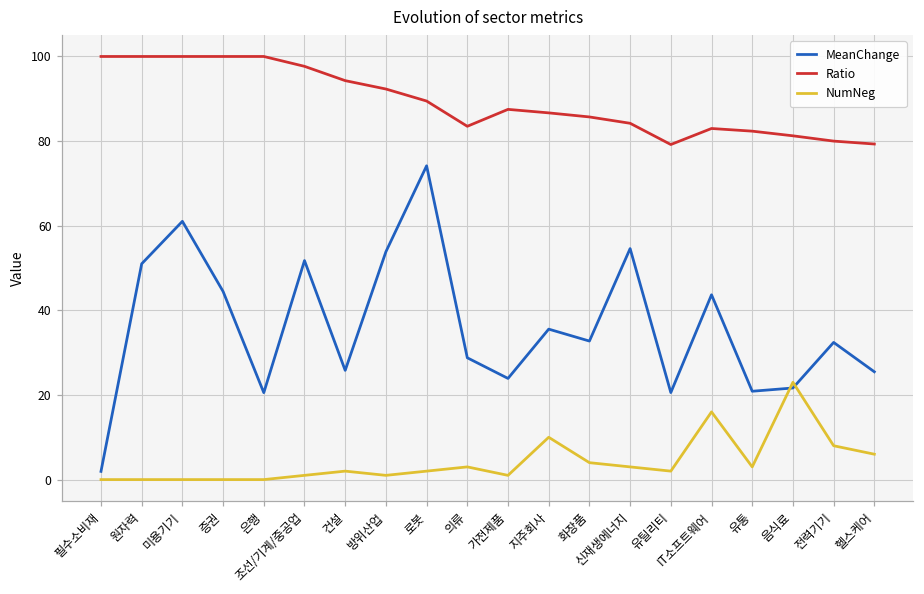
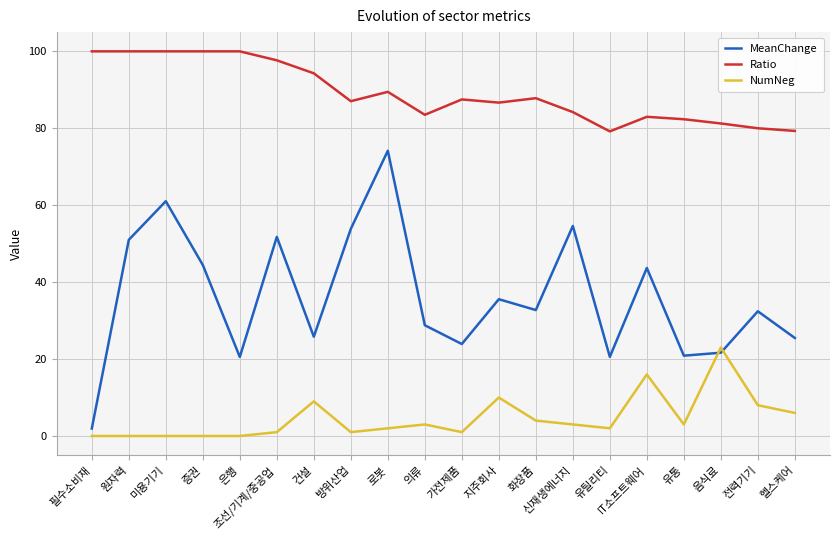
NumNeg, 건설: 2 -> 9
Ratio, 방위산업: 92 -> 87
Ratio, 화장품: 86 -> 88
